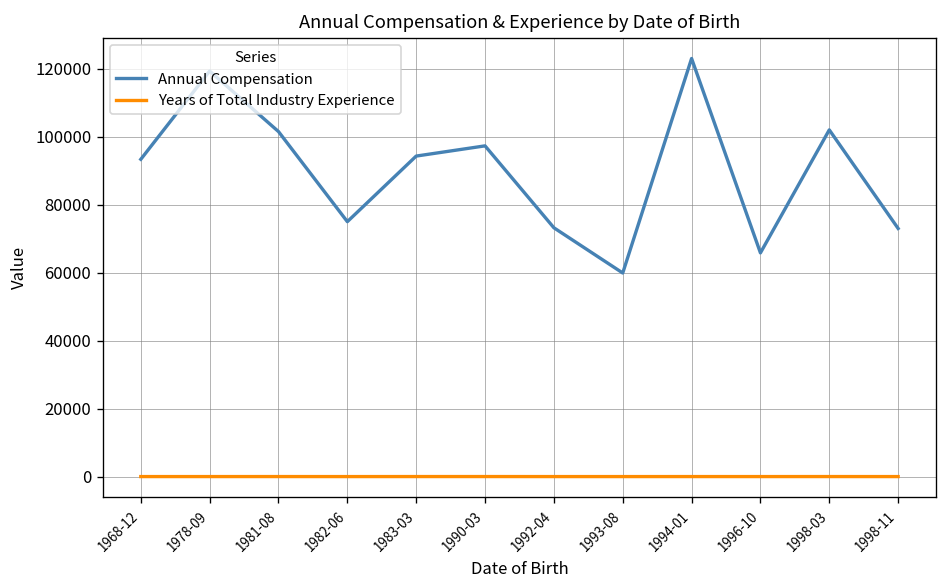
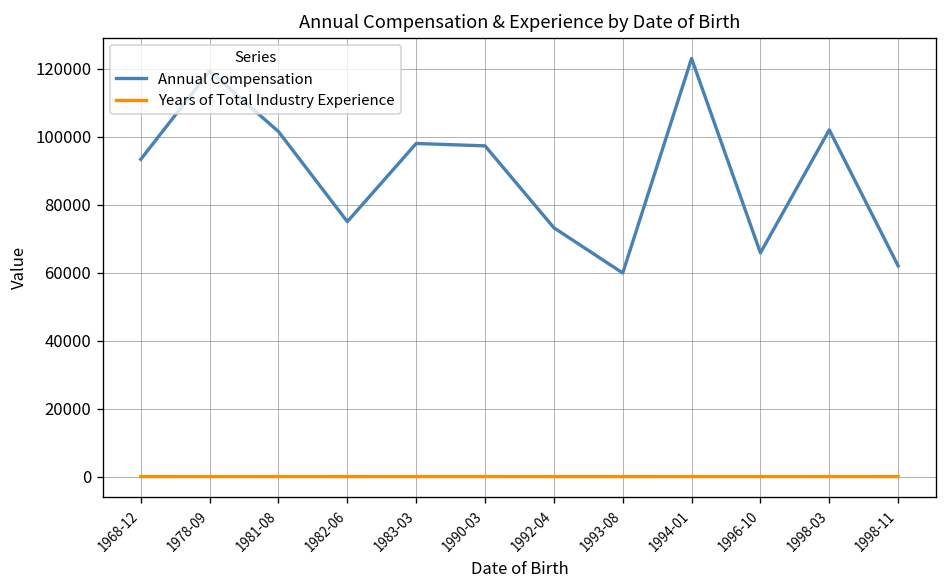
Annual Compensation, 1983-03: 94000 -> 98000
Annual Compensation, 1998-11: 73000 -> 62000
